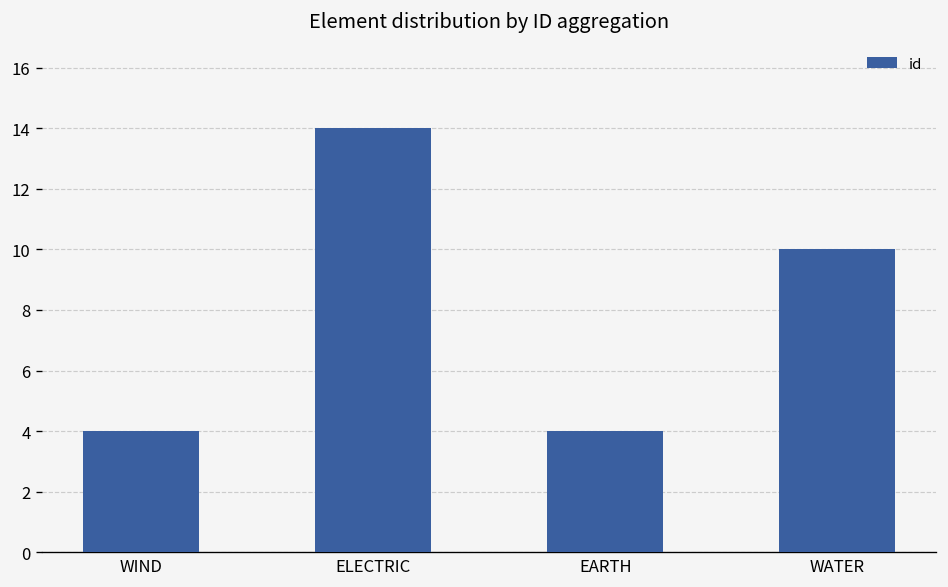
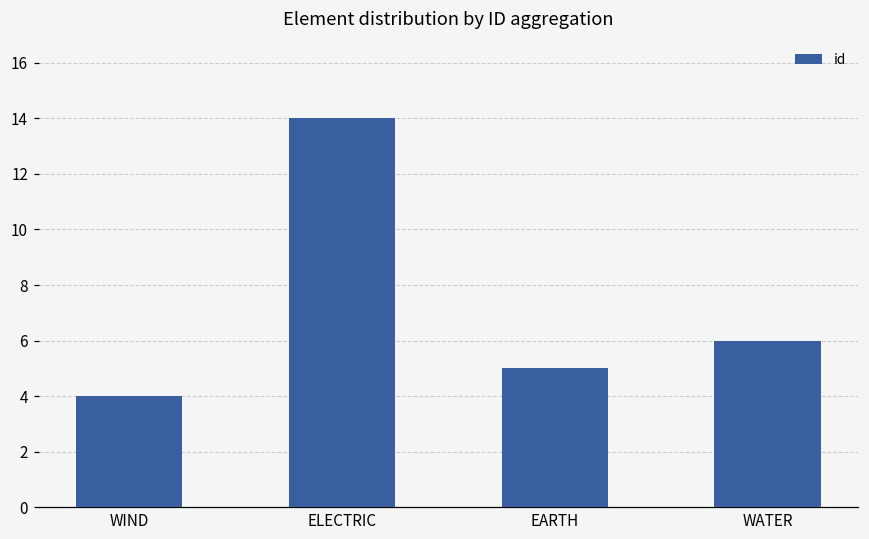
EARTH: 4 -> 5
WATER: 10 -> 6
